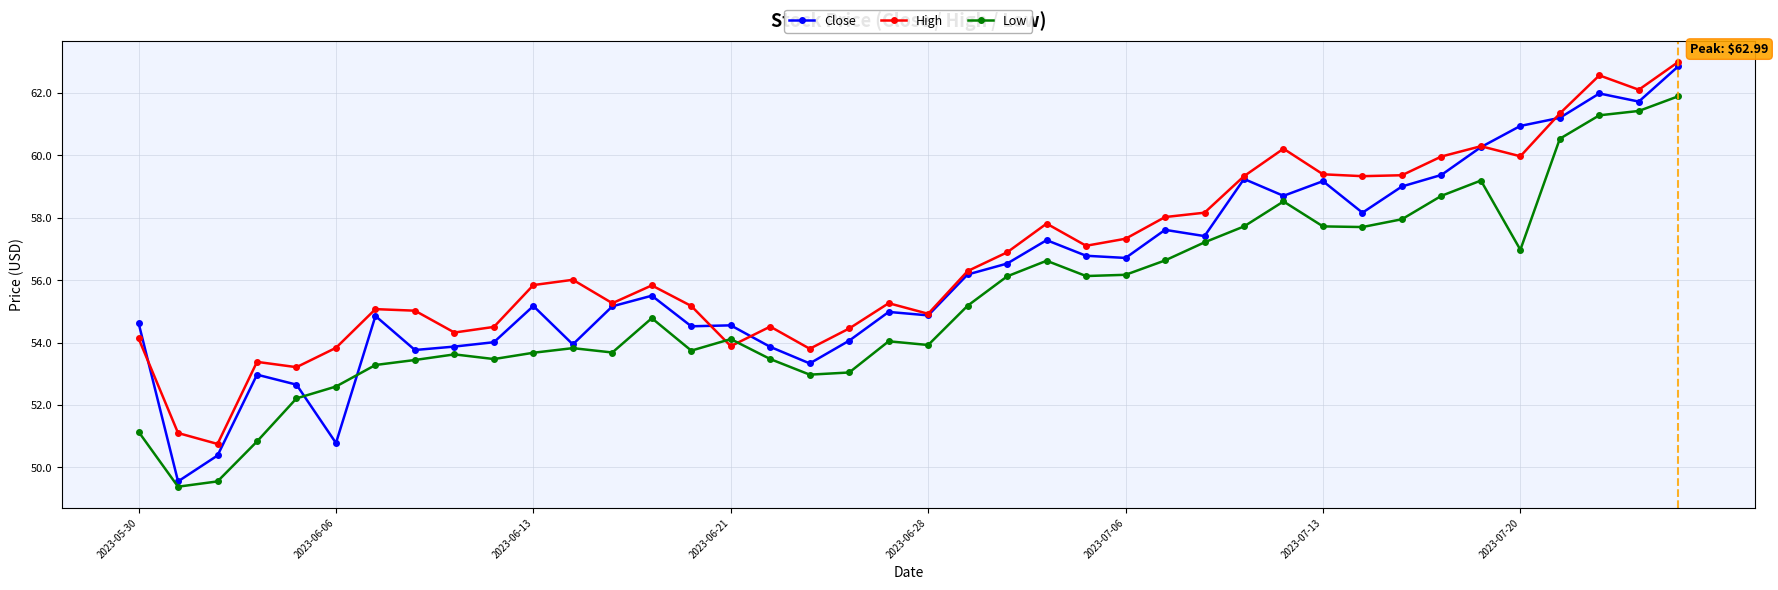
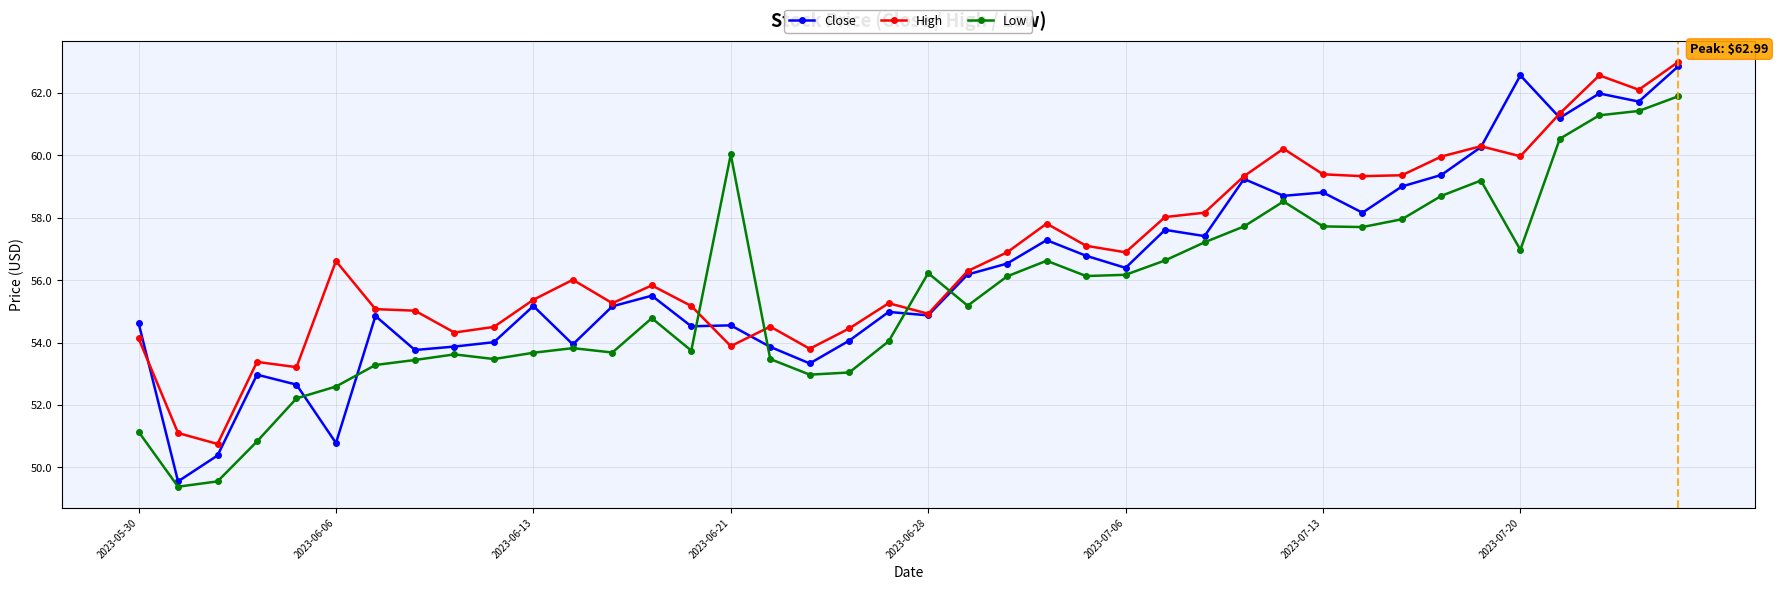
High, 2023-06-06: 53.8 -> 56.6
High, 2023-06-13: 55.8 -> 55.4
Low, 2023-06-21: 54.1 -> 60.0
Low, 2023-06-28: 53.9 -> 56.2
Close, 2023-07-06: 56.7 -> 56.4
High, 2023-07-06: 57.3 -> 56.9
Close, 2023-07-13: 59.2 -> 58.8
Close, 2023-07-20: 60.9 -> 62.6
